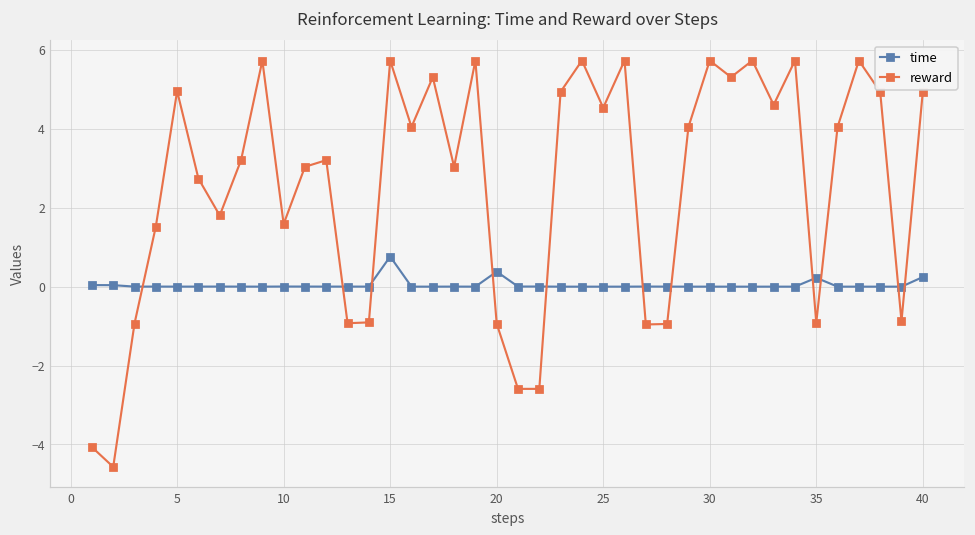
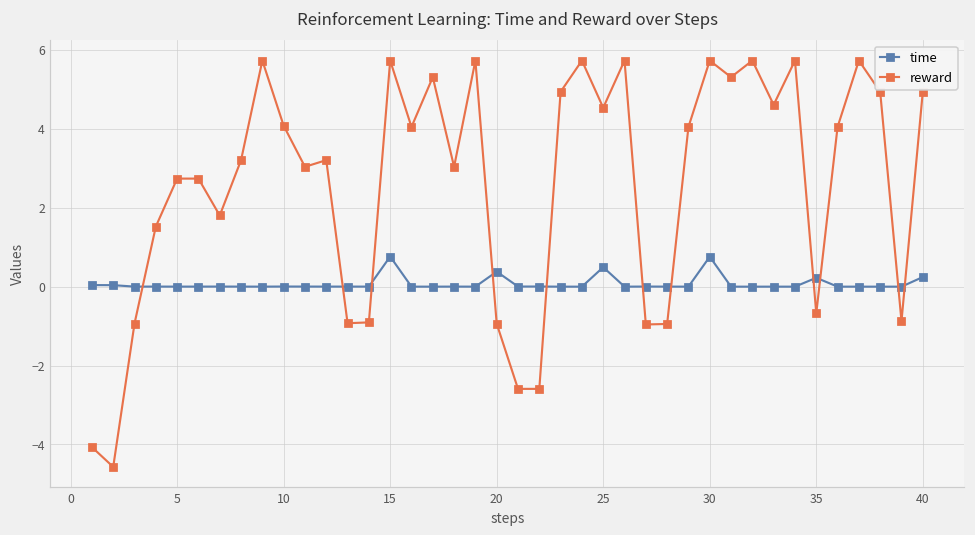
reward, 5: 5.0 -> 2.7
reward, 10: 1.6 -> 4.1
time, 25: 0.0 -> 0.5
time, 30: 0.0 -> 0.8
reward, 35: -0.9 -> -0.7
